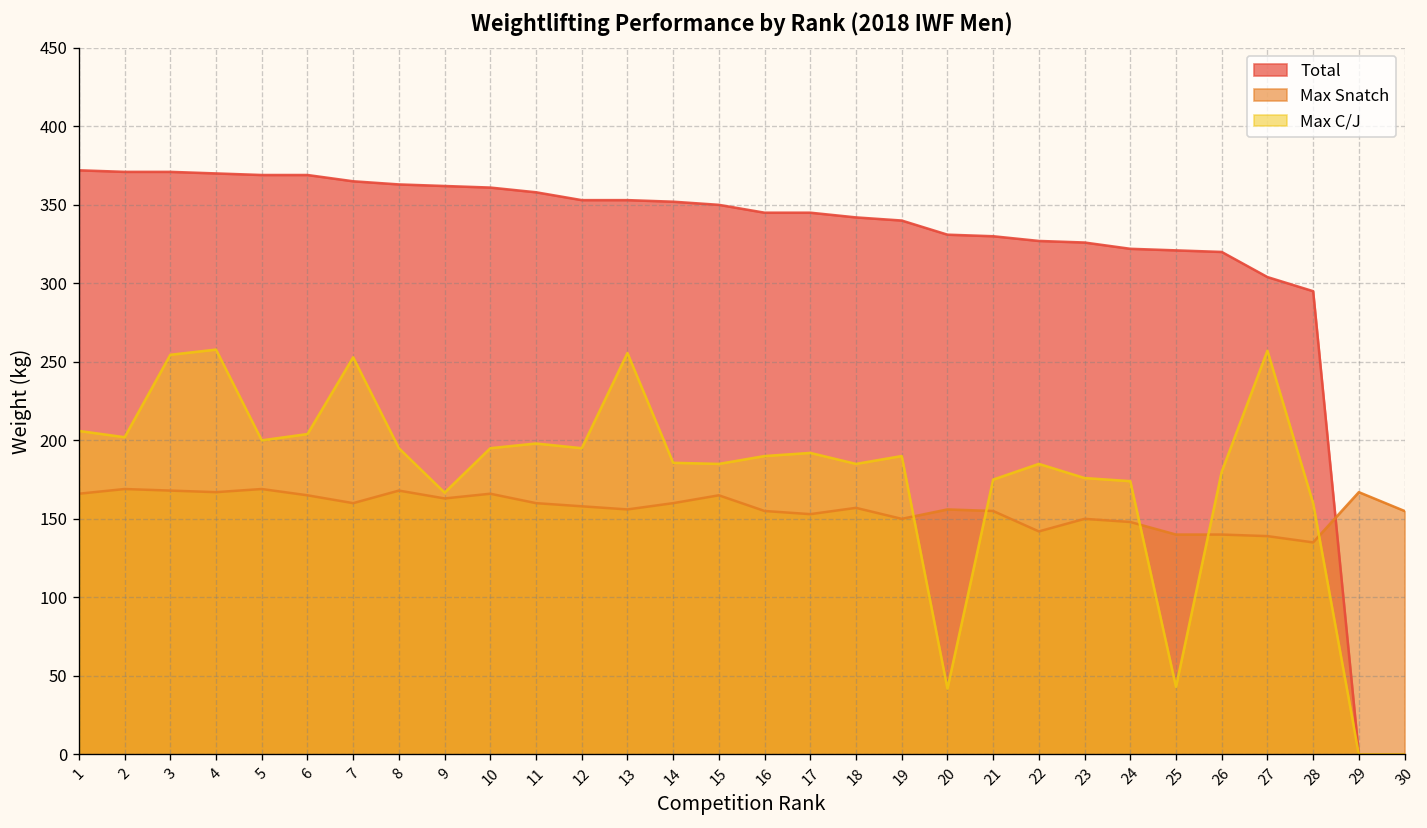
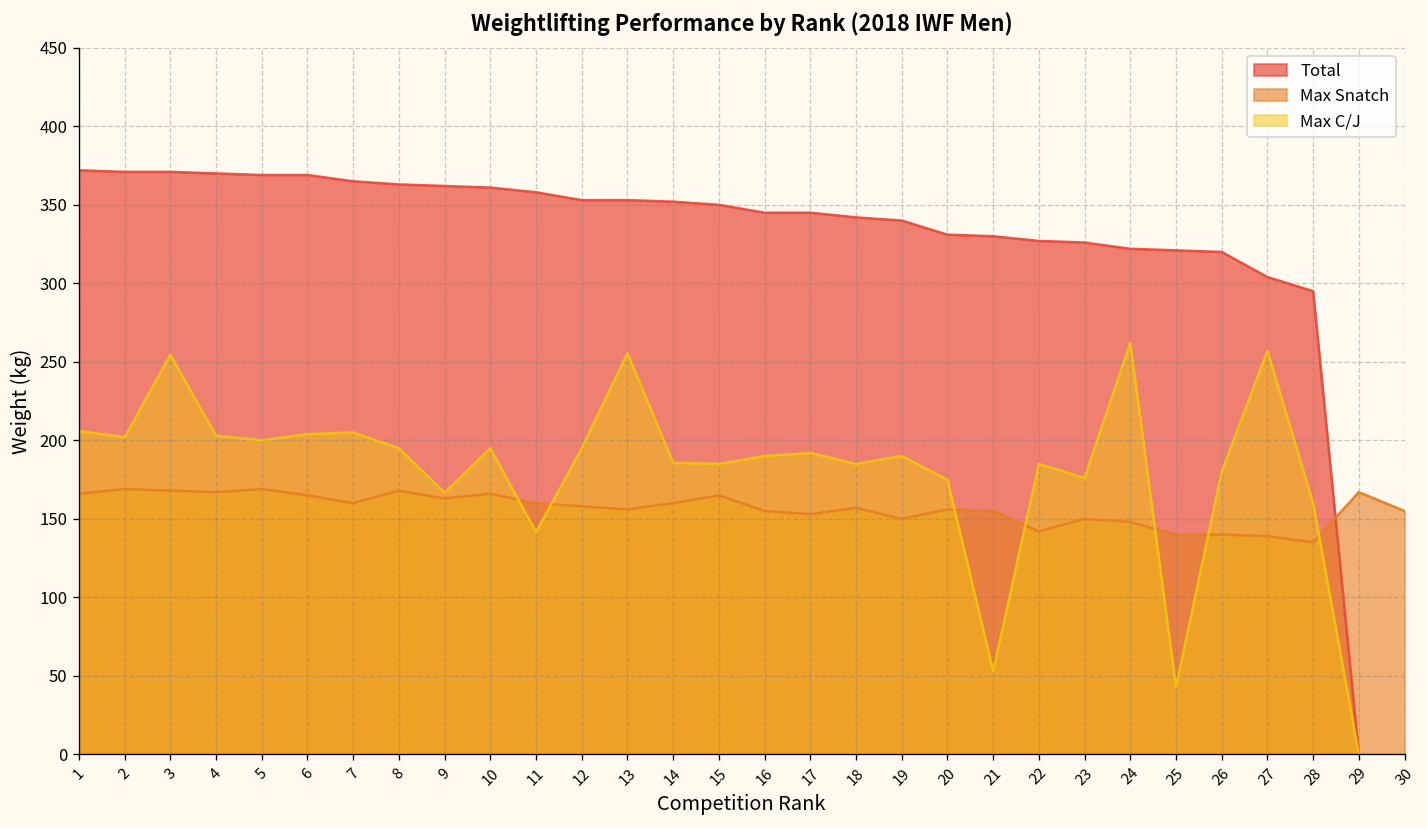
Max C/J, 4: 258 -> 203
Max C/J, 7: 253 -> 205
Max C/J, 11: 198 -> 142
Max C/J, 20: 42 -> 175
Max C/J, 21: 175 -> 53
Max C/J, 24: 174 -> 262
